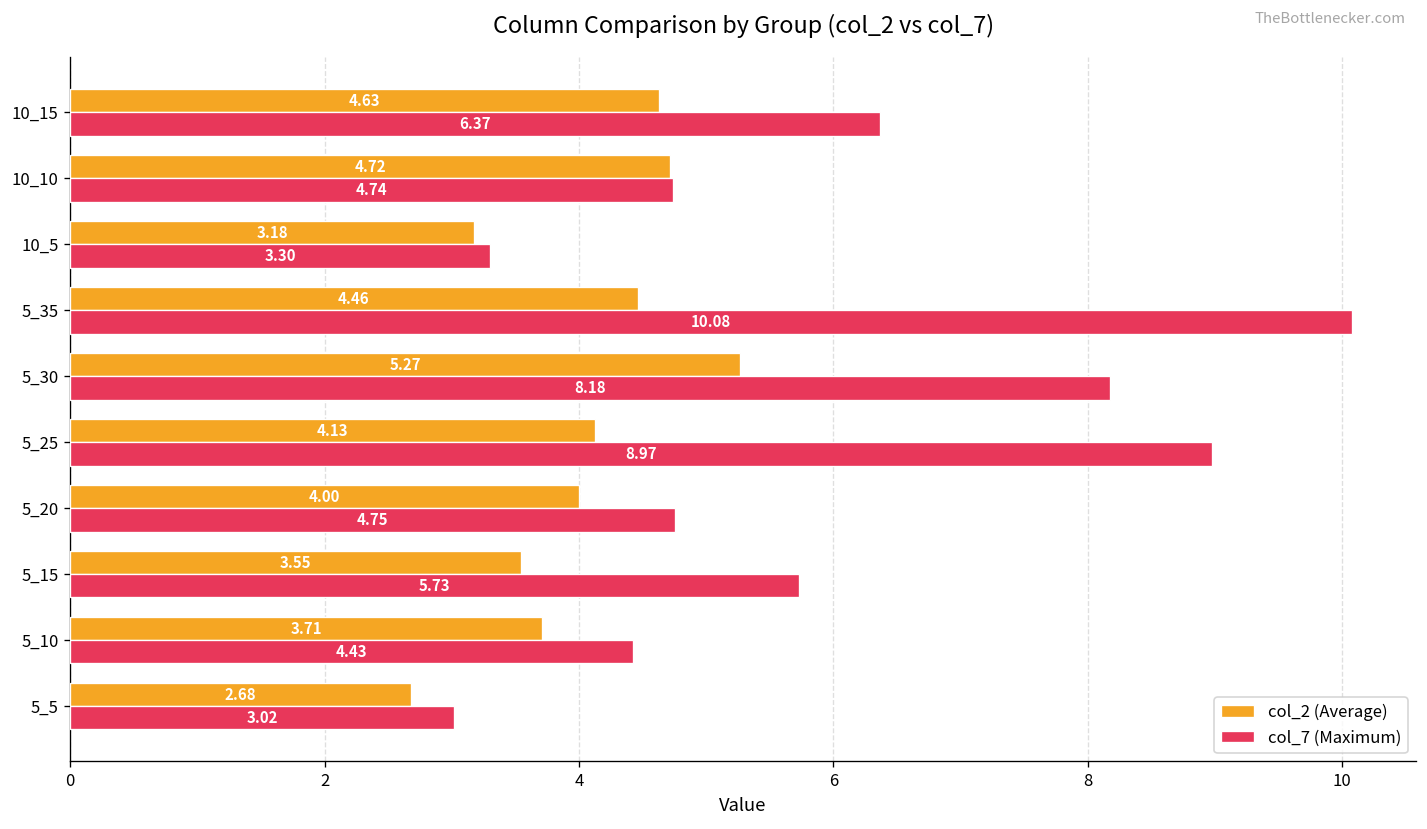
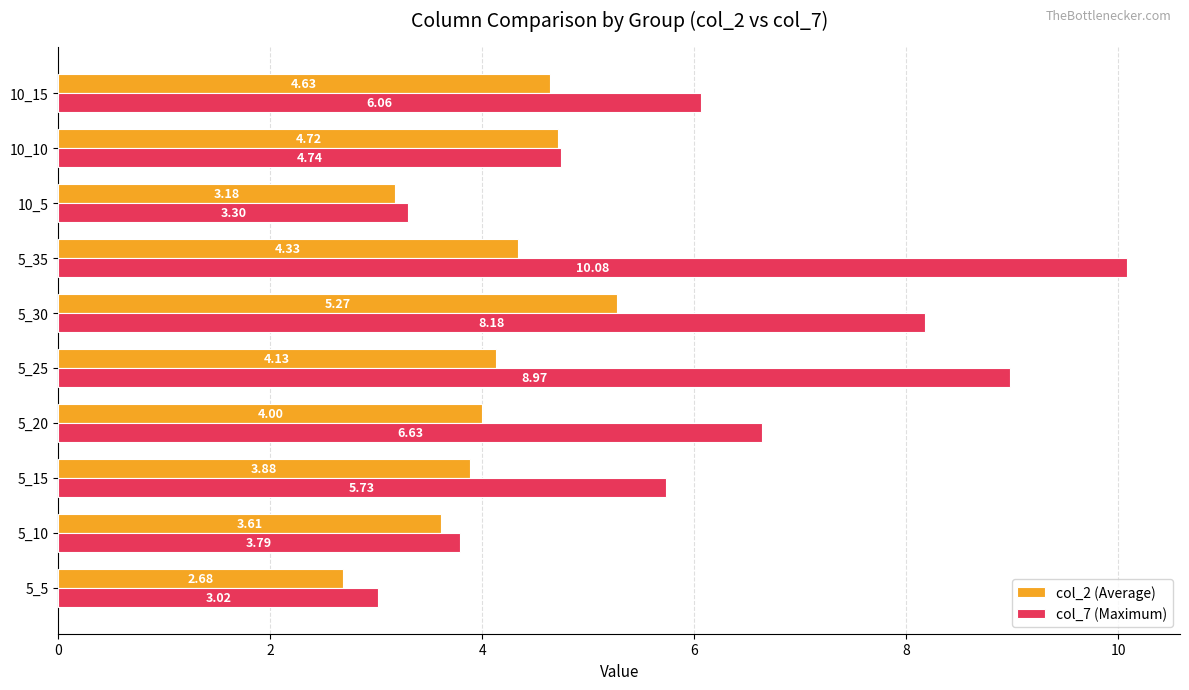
col_7 (Maximum), 10_15: 6.37 -> 6.06
col_2 (Average), 5_35: 4.46 -> 4.33
col_7 (Maximum), 5_20: 4.75 -> 6.63
col_2 (Average), 5_15: 3.55 -> 3.88
col_2 (Average), 5_10: 3.71 -> 3.61
col_7 (Maximum), 5_10: 4.43 -> 3.79
